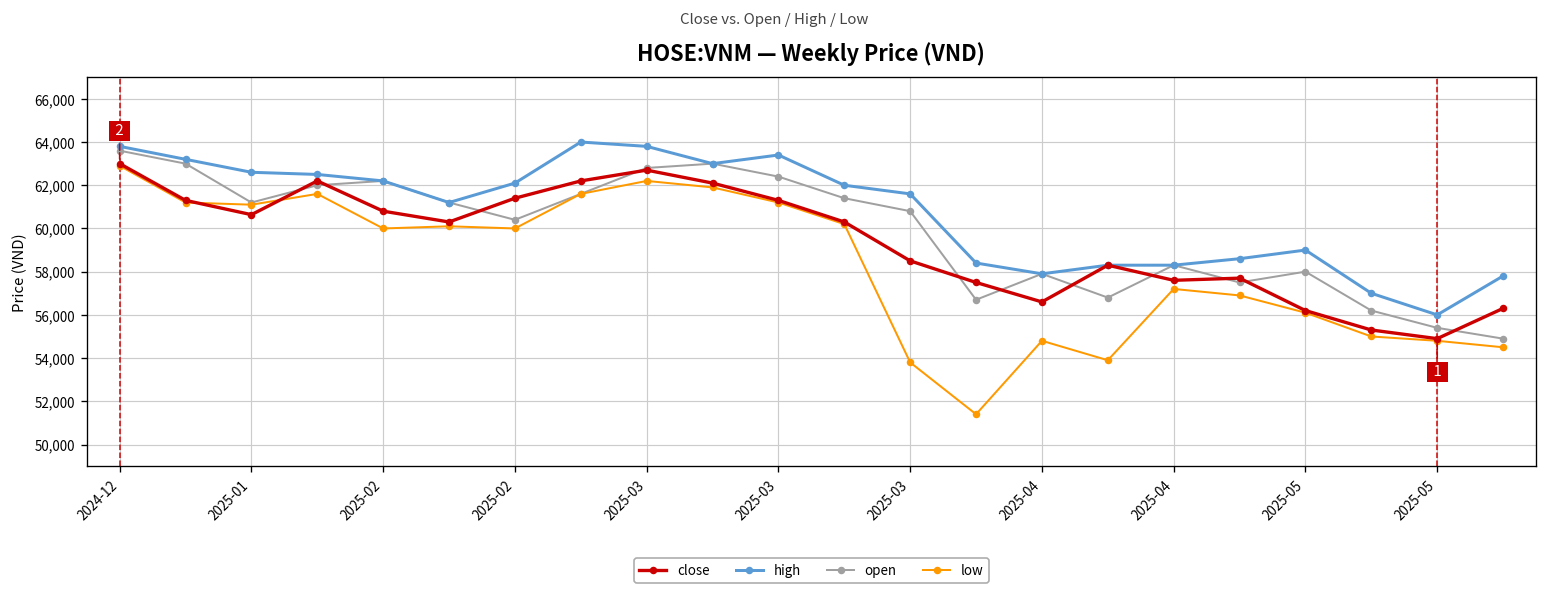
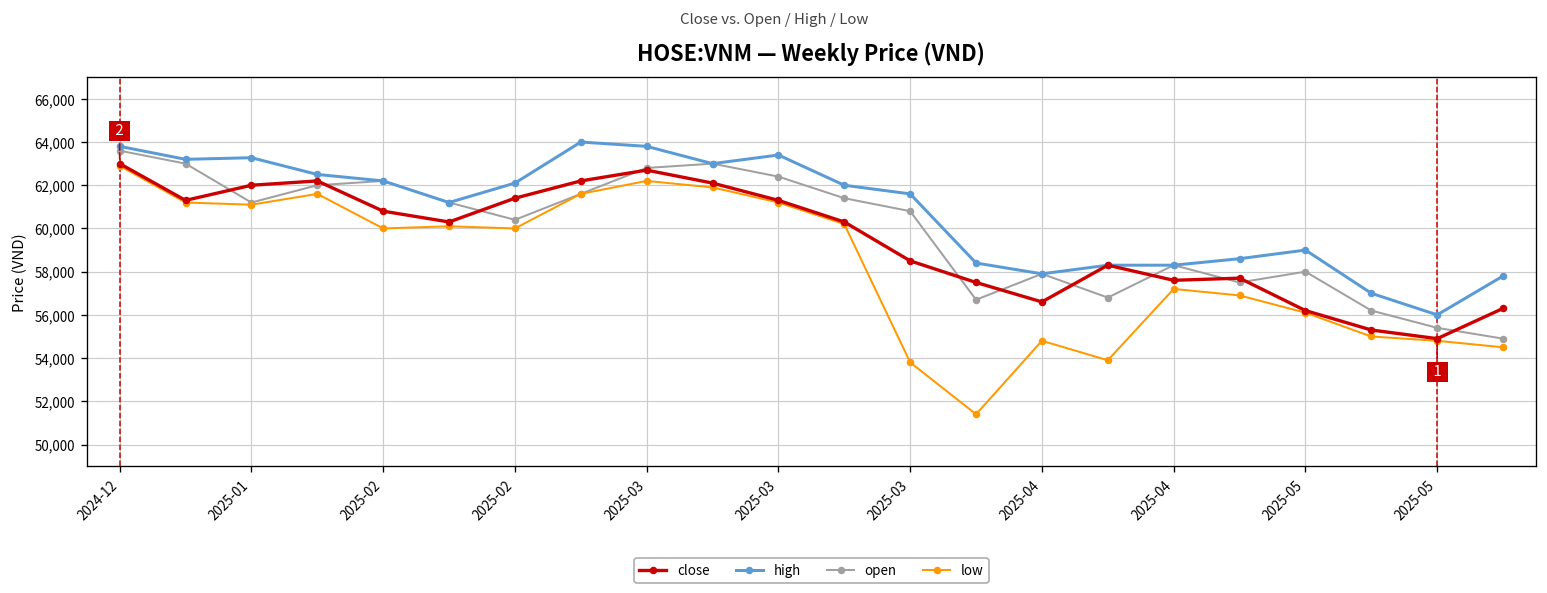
close, 2025-01: 60,600 -> 62,000
high, 2025-01: 62,600 -> 63,300
